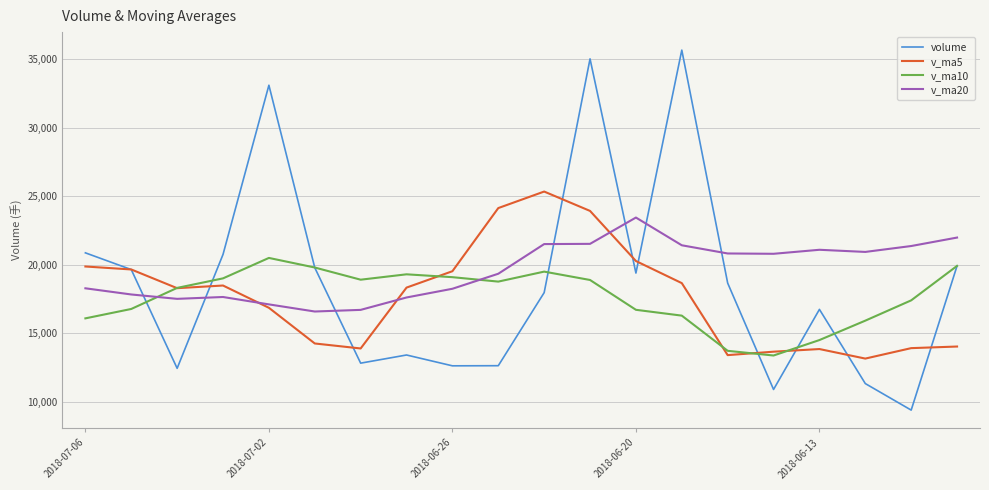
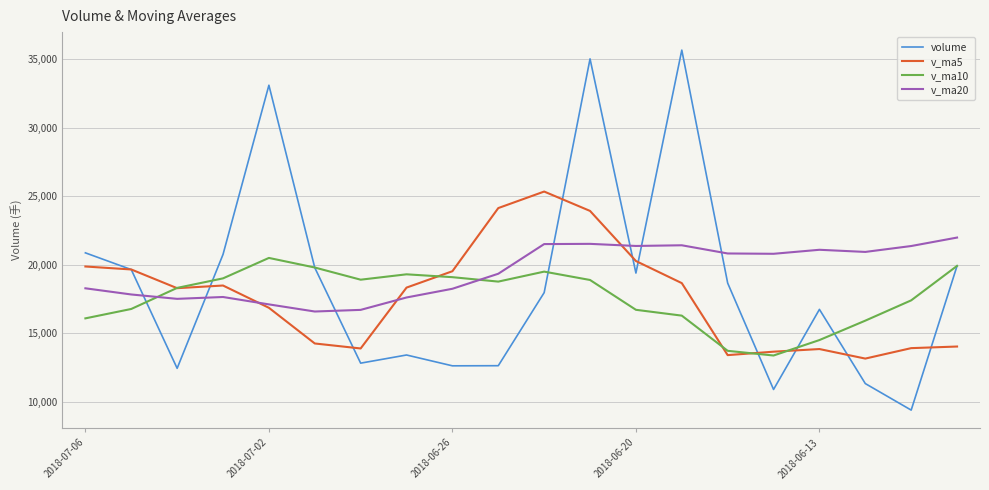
v_ma20, 2018-06-20: 23,400 -> 21,400
